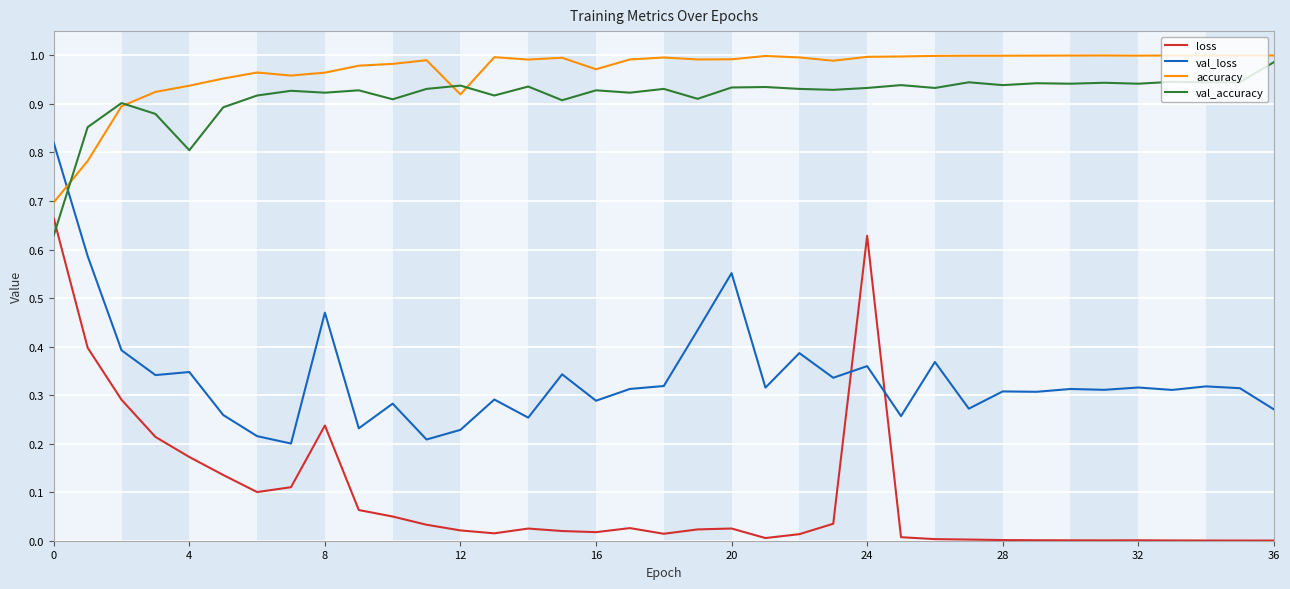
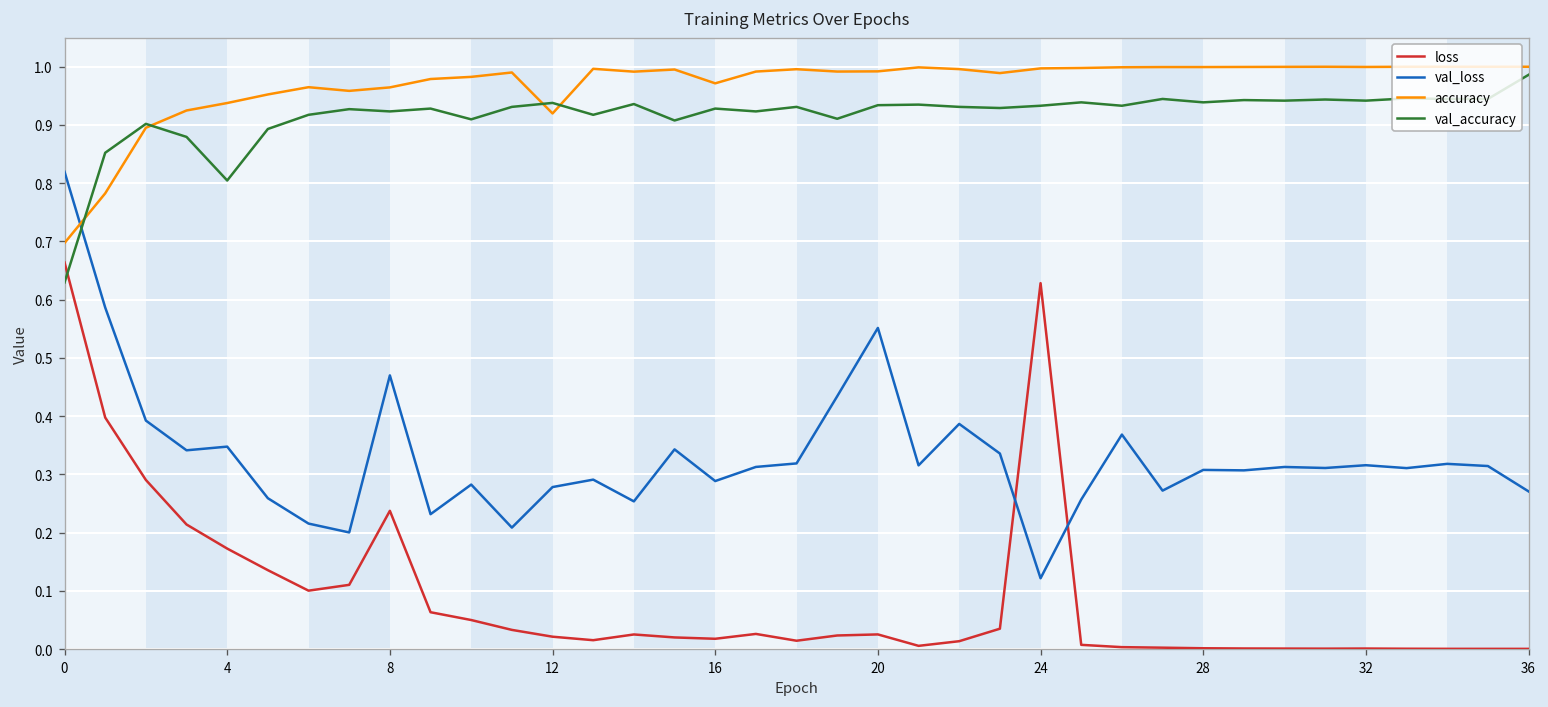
val_loss, 12: 0.23 -> 0.28
val_loss, 24: 0.36 -> 0.12
